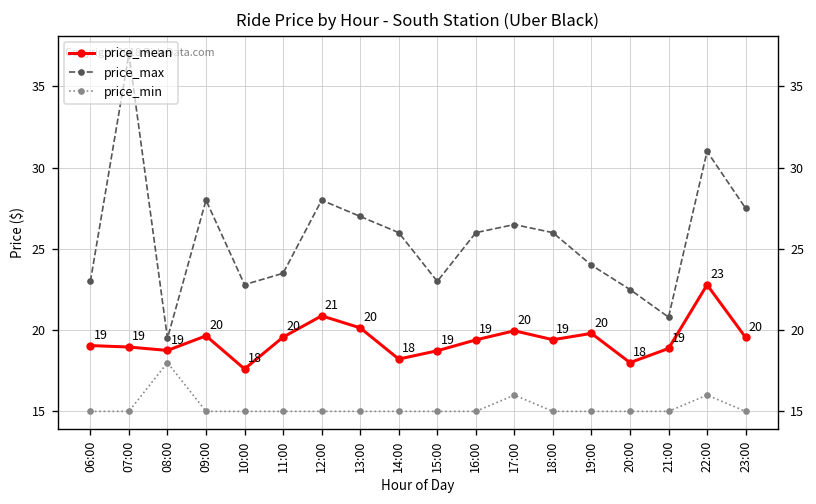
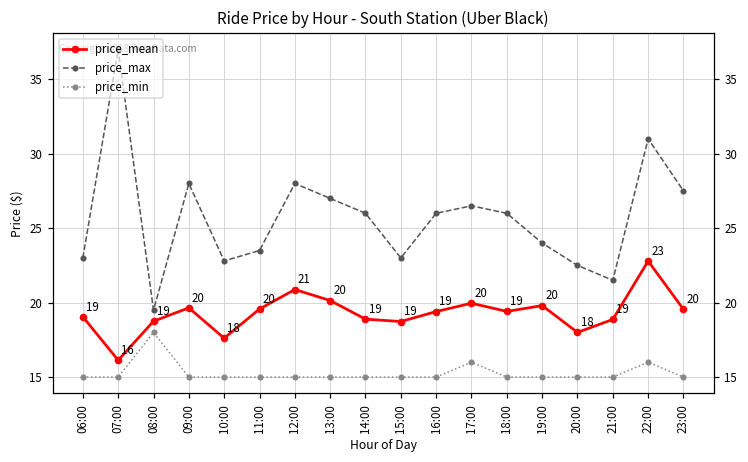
price_mean, 07:00: 19 -> 16
price_mean, 14:00: 18 -> 19
price_max, 21:00: 20.8 -> 21.5
